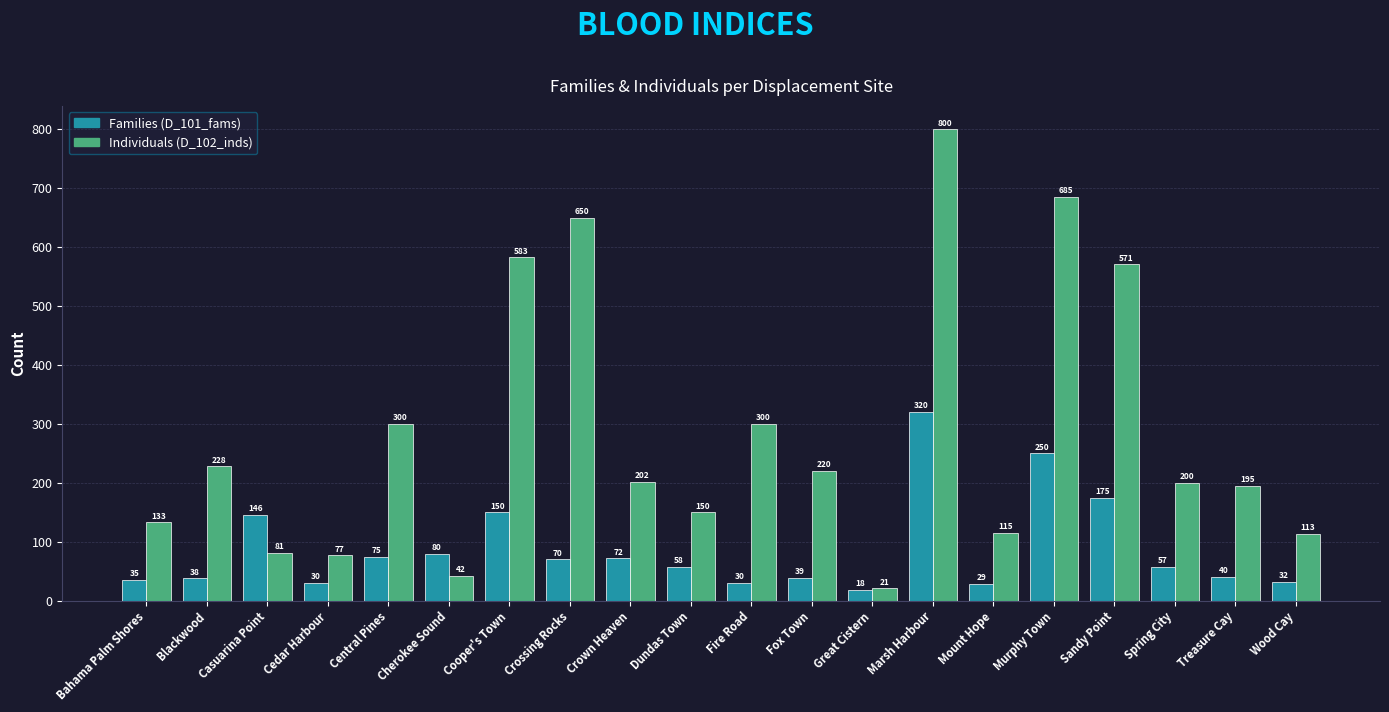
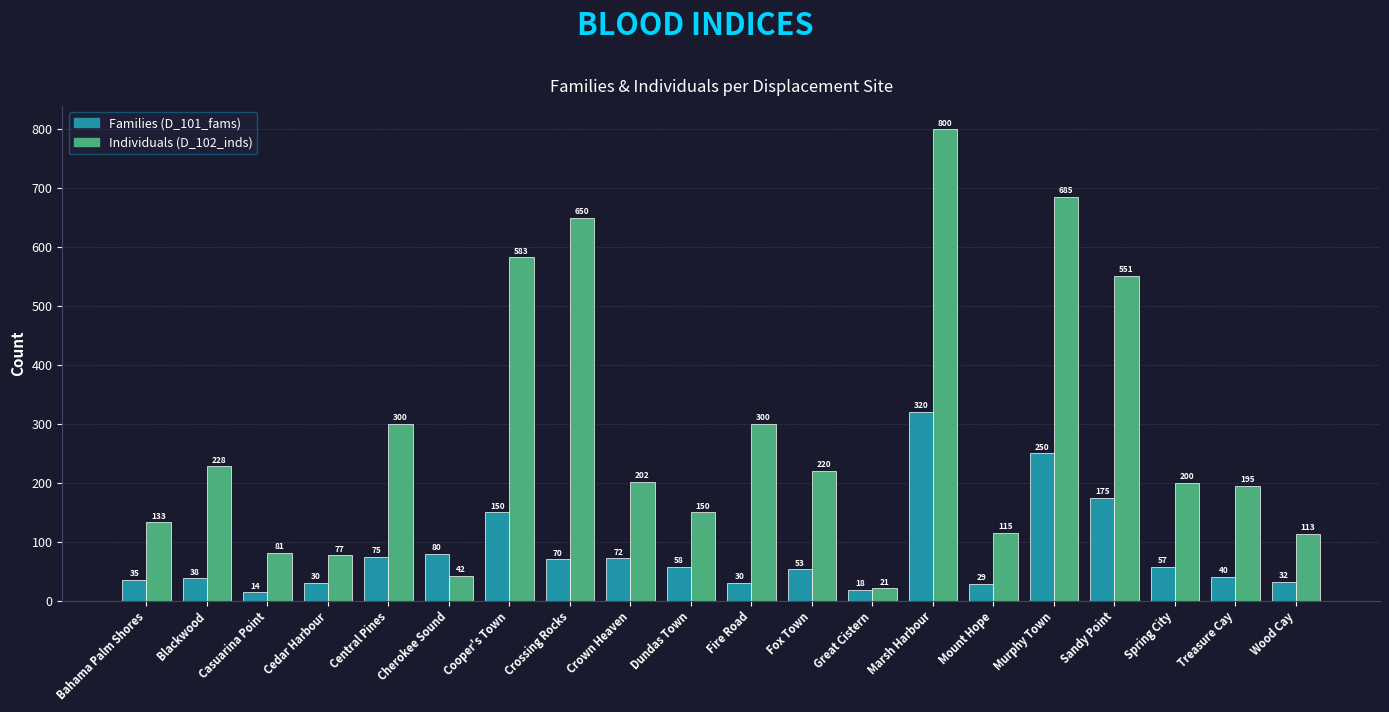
Families (D_101_fams), Casuarina Point: 146 -> 14
Families (D_101_fams), Fox Town: 39 -> 53
Individuals (D_102_inds), Sandy Point: 571 -> 551
